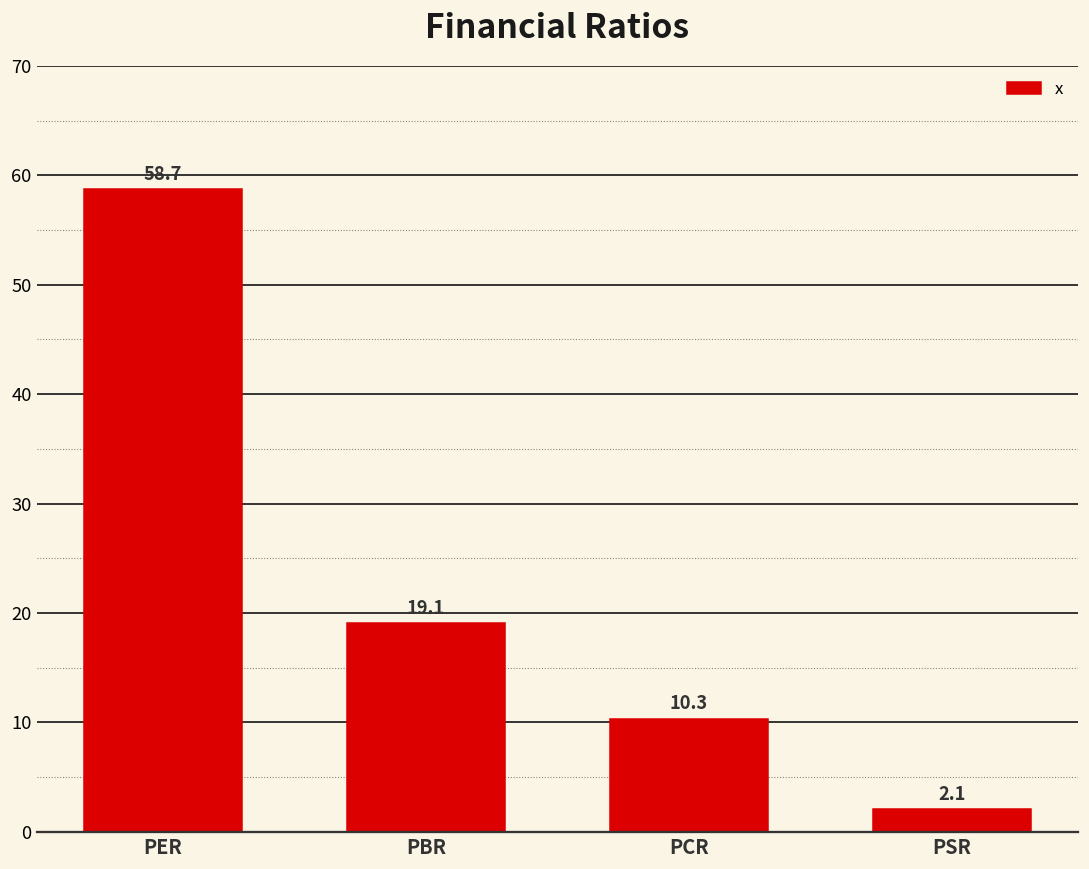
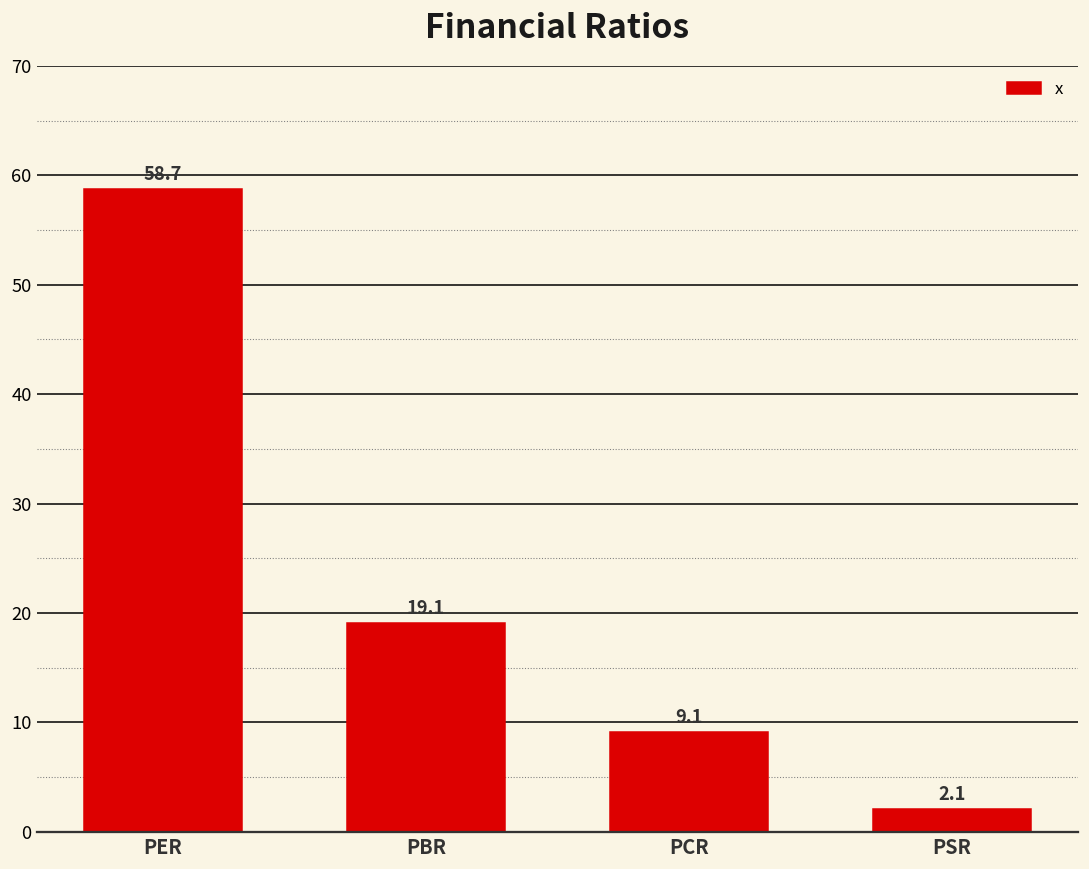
PCR: 10.3 -> 9.1
